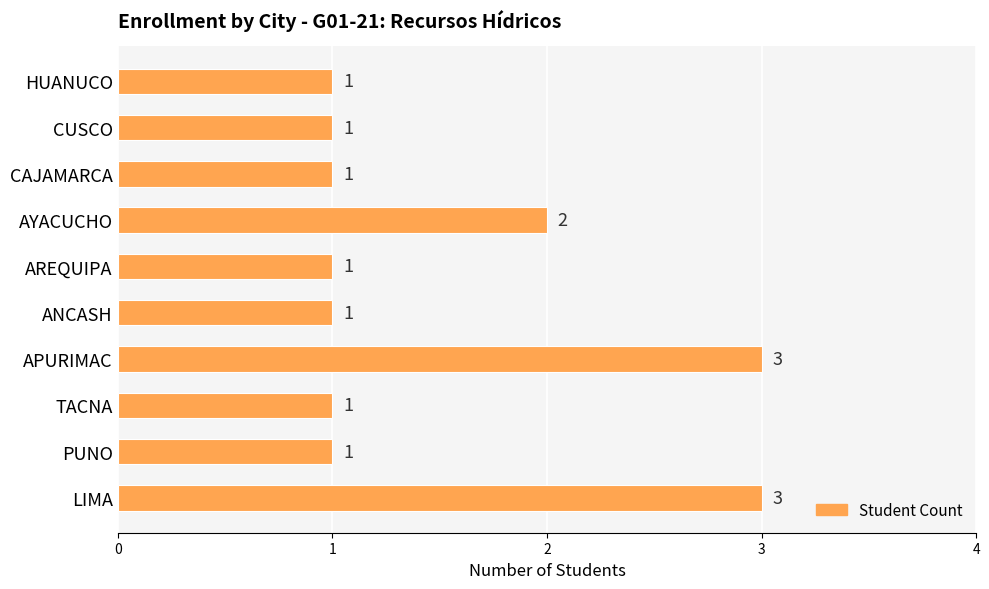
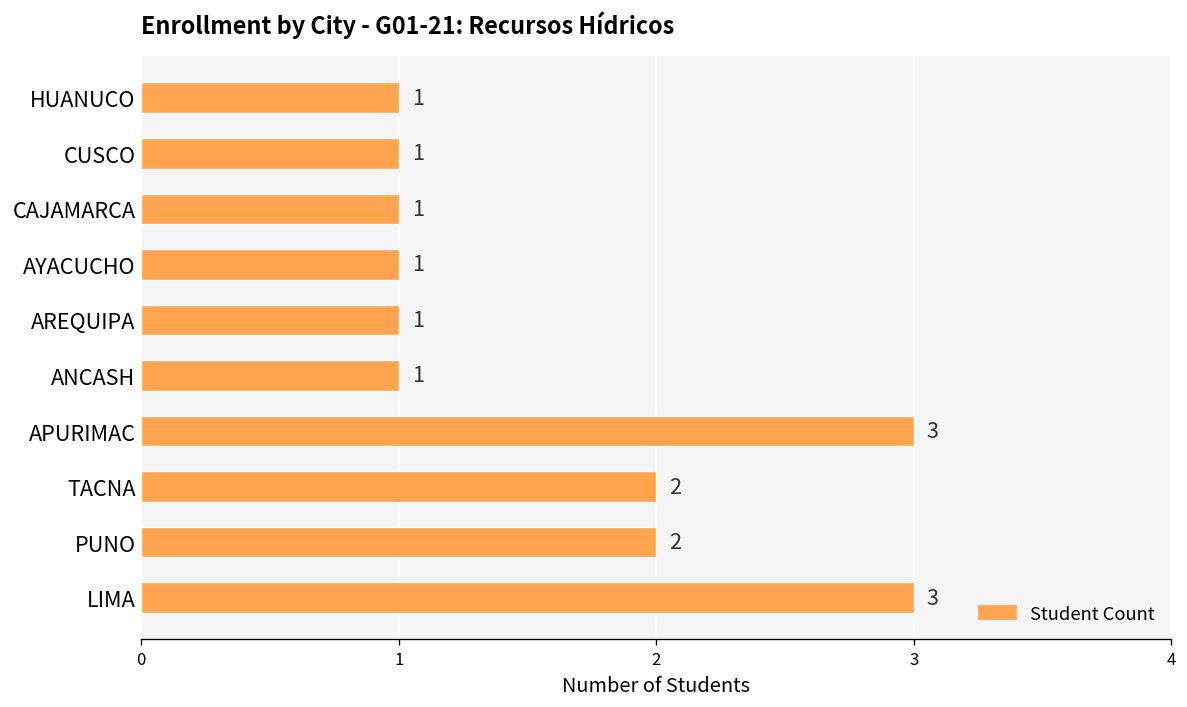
AYACUCHO: 2 -> 1
TACNA: 1 -> 2
PUNO: 1 -> 2
